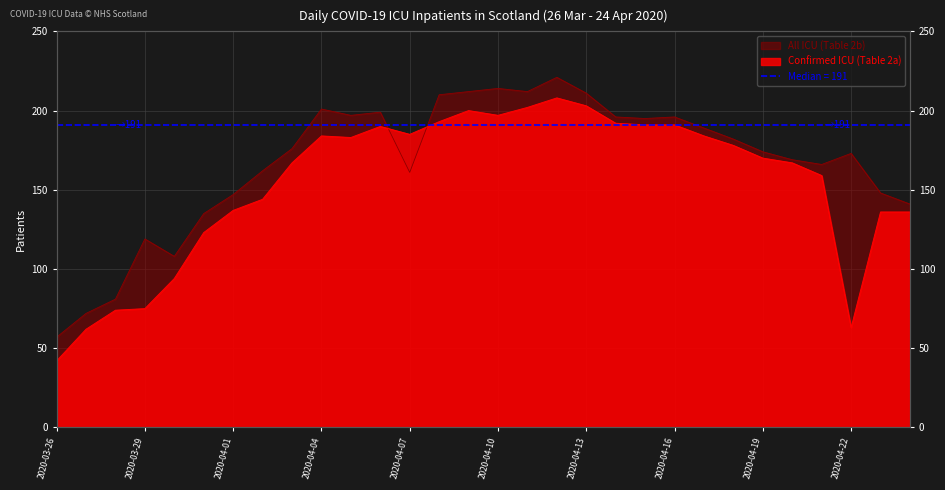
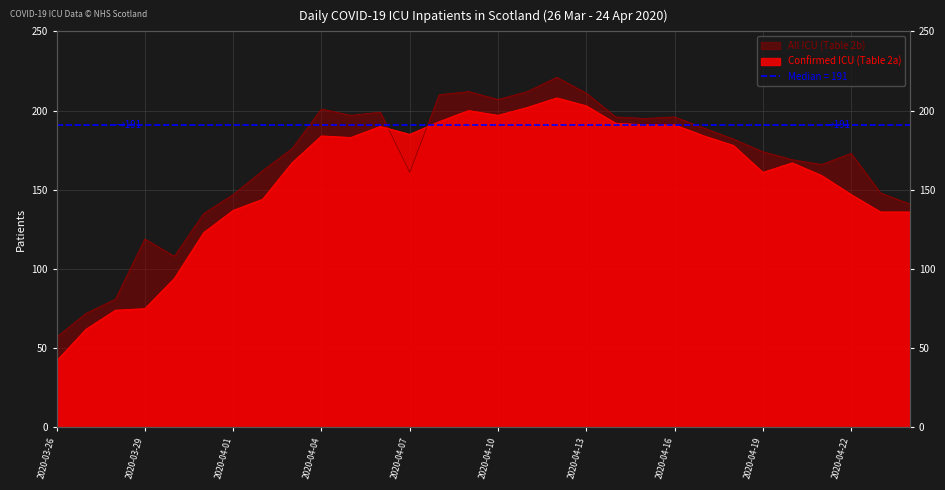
All ICU (Table 2b), 2020-04-10: 214 -> 207
Confirmed ICU (Table 2a), 2020-04-19: 170 -> 161
Confirmed ICU (Table 2a), 2020-04-22: 63 -> 147
